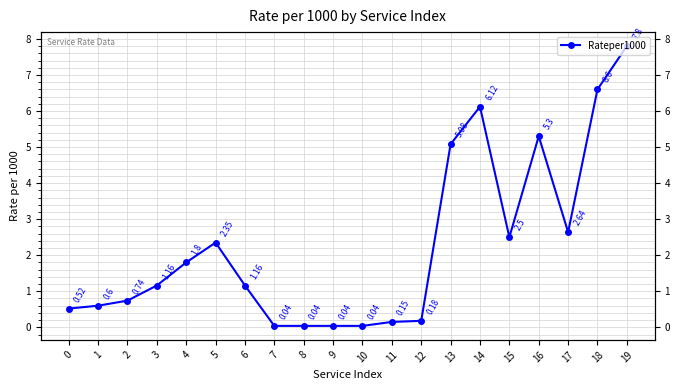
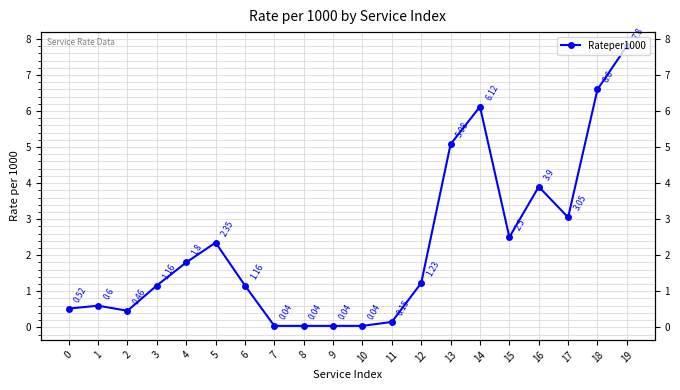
2: 0.74 -> 0.46
12: 0.18 -> 1.23
16: 5.3 -> 3.9
17: 2.64 -> 3.05
